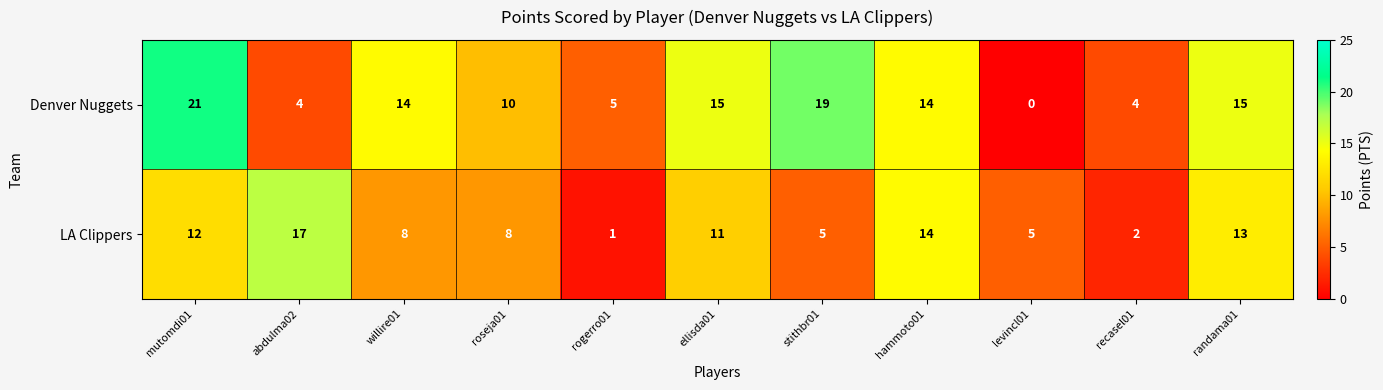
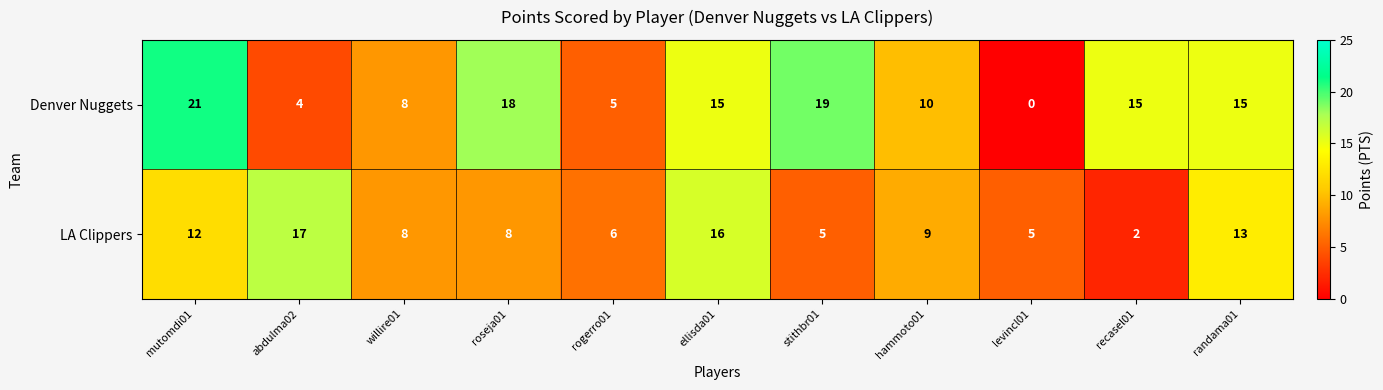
Denver Nuggets, willire01: 14 -> 8
Denver Nuggets, roseja01: 10 -> 18
Denver Nuggets, hammoto01: 14 -> 10
Denver Nuggets, recasel01: 4 -> 15
LA Clippers, rogerro01: 1 -> 6
LA Clippers, ellisda01: 11 -> 16
LA Clippers, hammoto01: 14 -> 9
